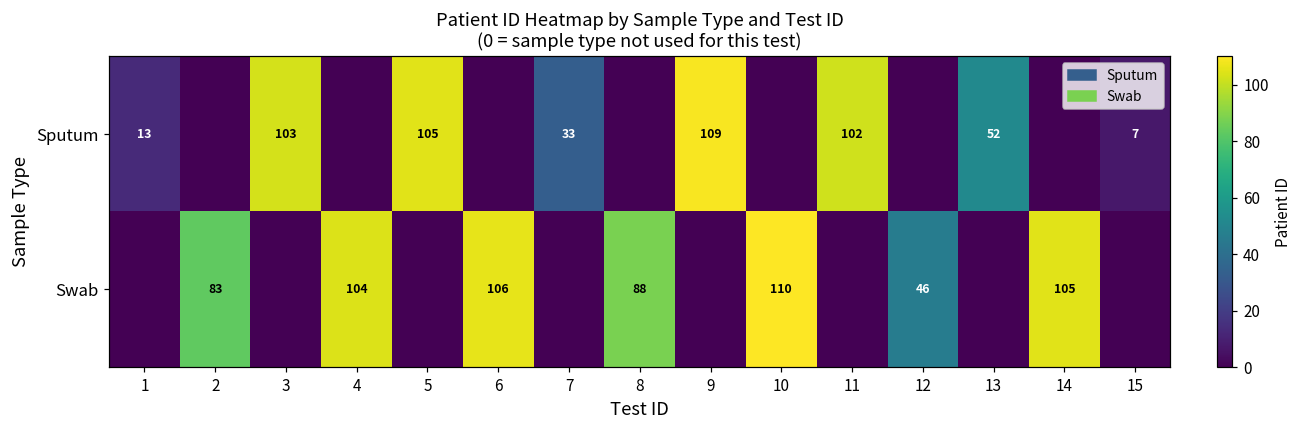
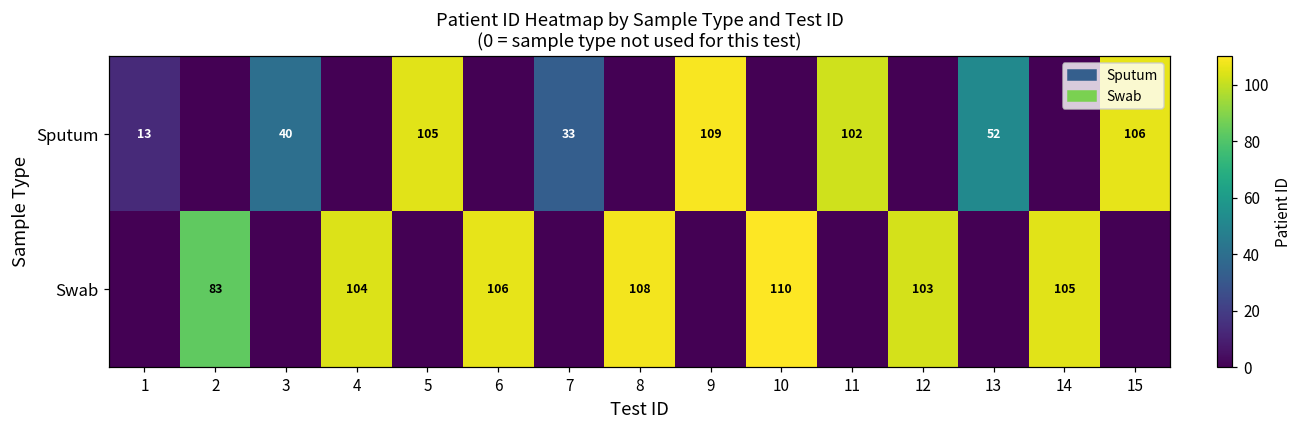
Sputum, 3: 103 -> 40
Sputum, 15: 7 -> 106
Swab, 8: 88 -> 108
Swab, 12: 46 -> 103
